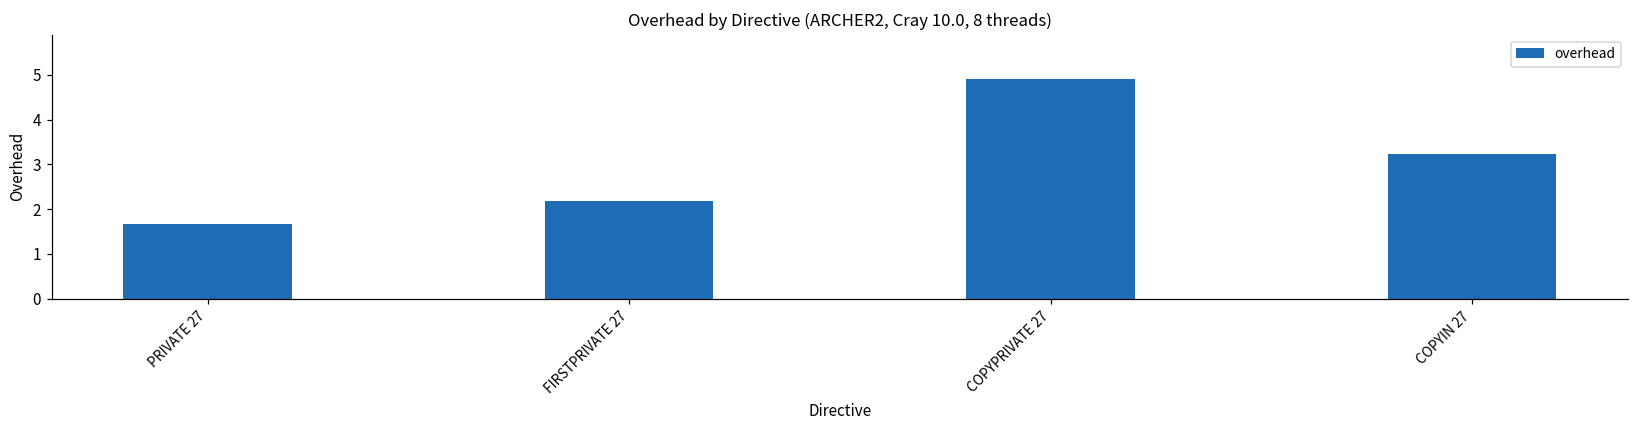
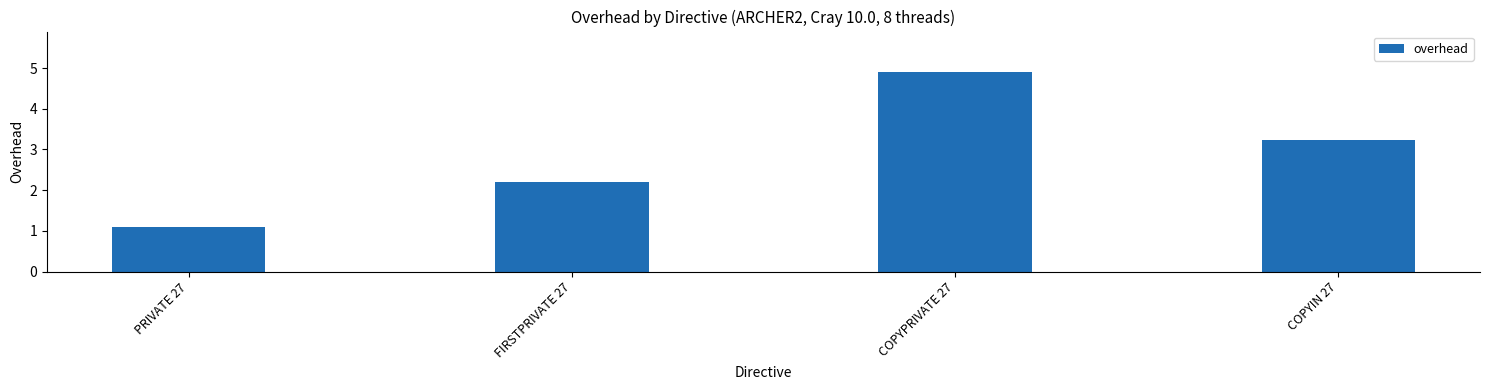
PRIVATE 27: 1.7 -> 1.1
